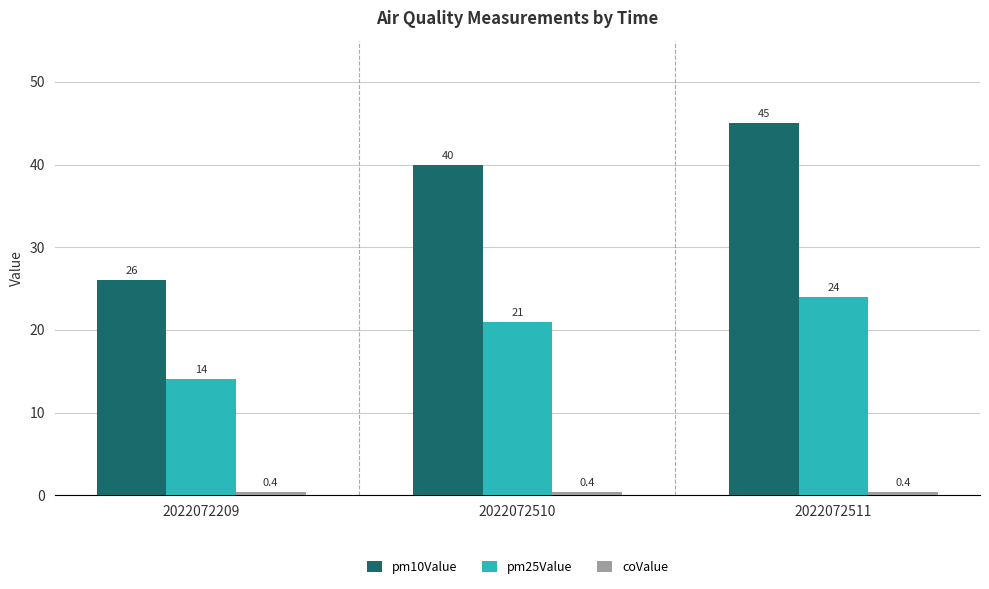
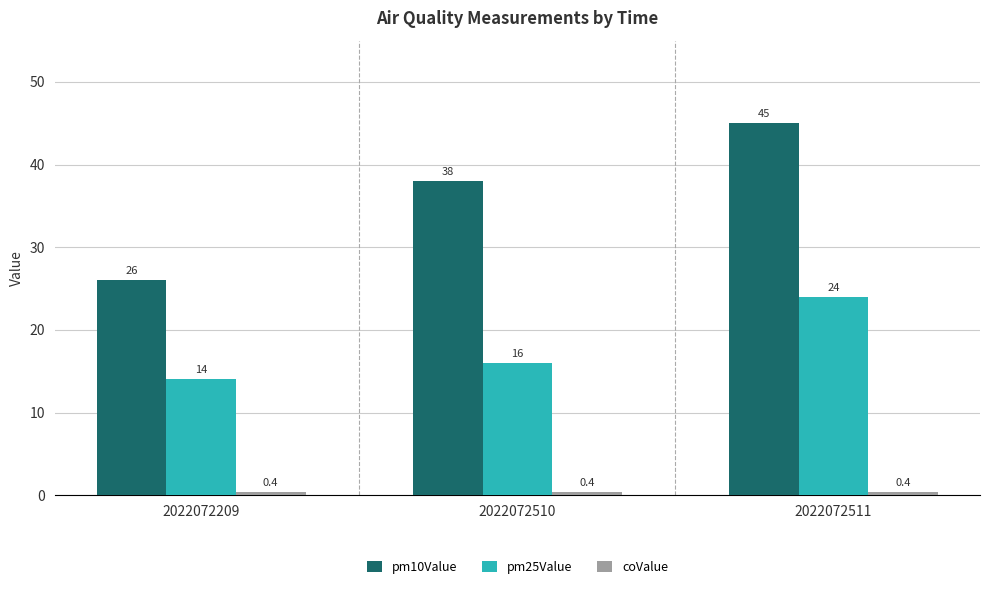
pm10Value, 2022072510: 40 -> 38
pm25Value, 2022072510: 21 -> 16
